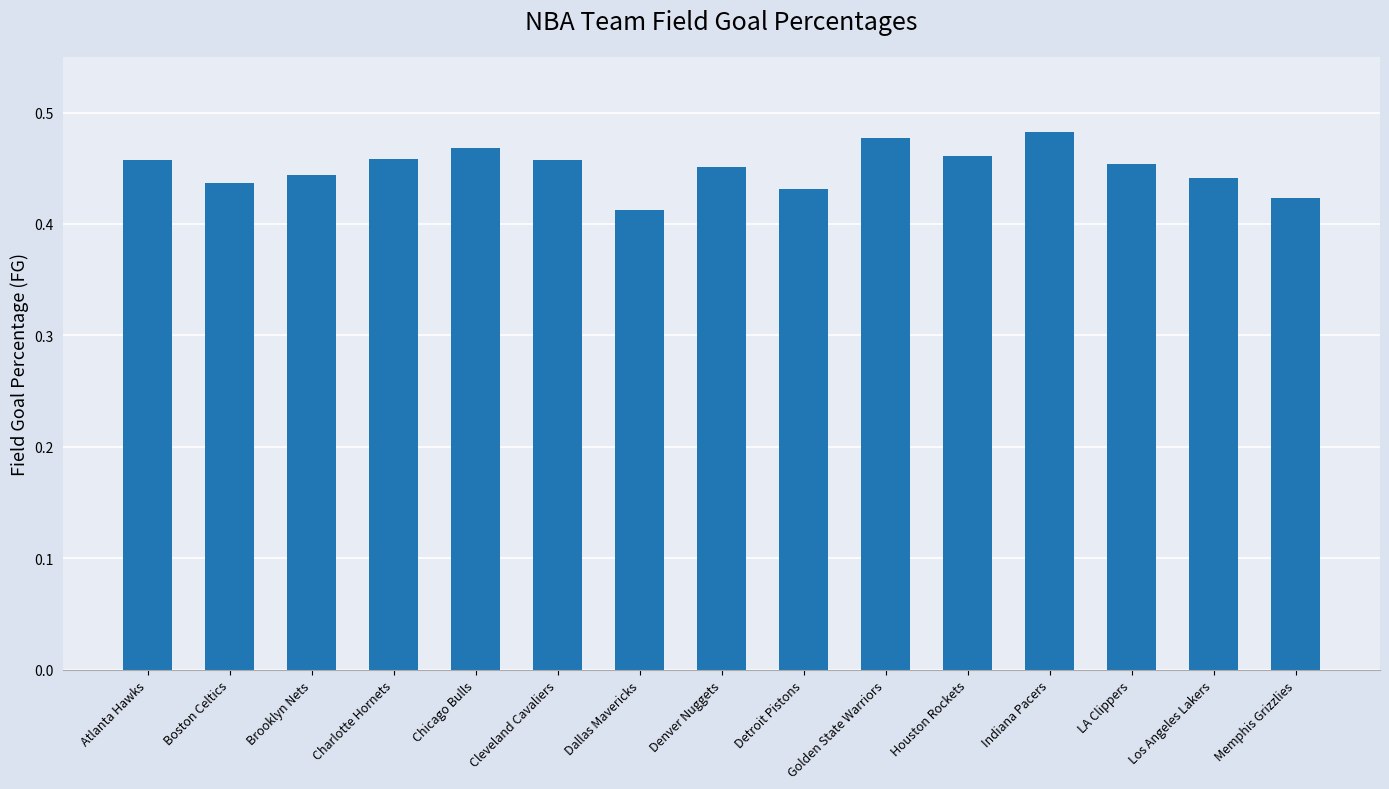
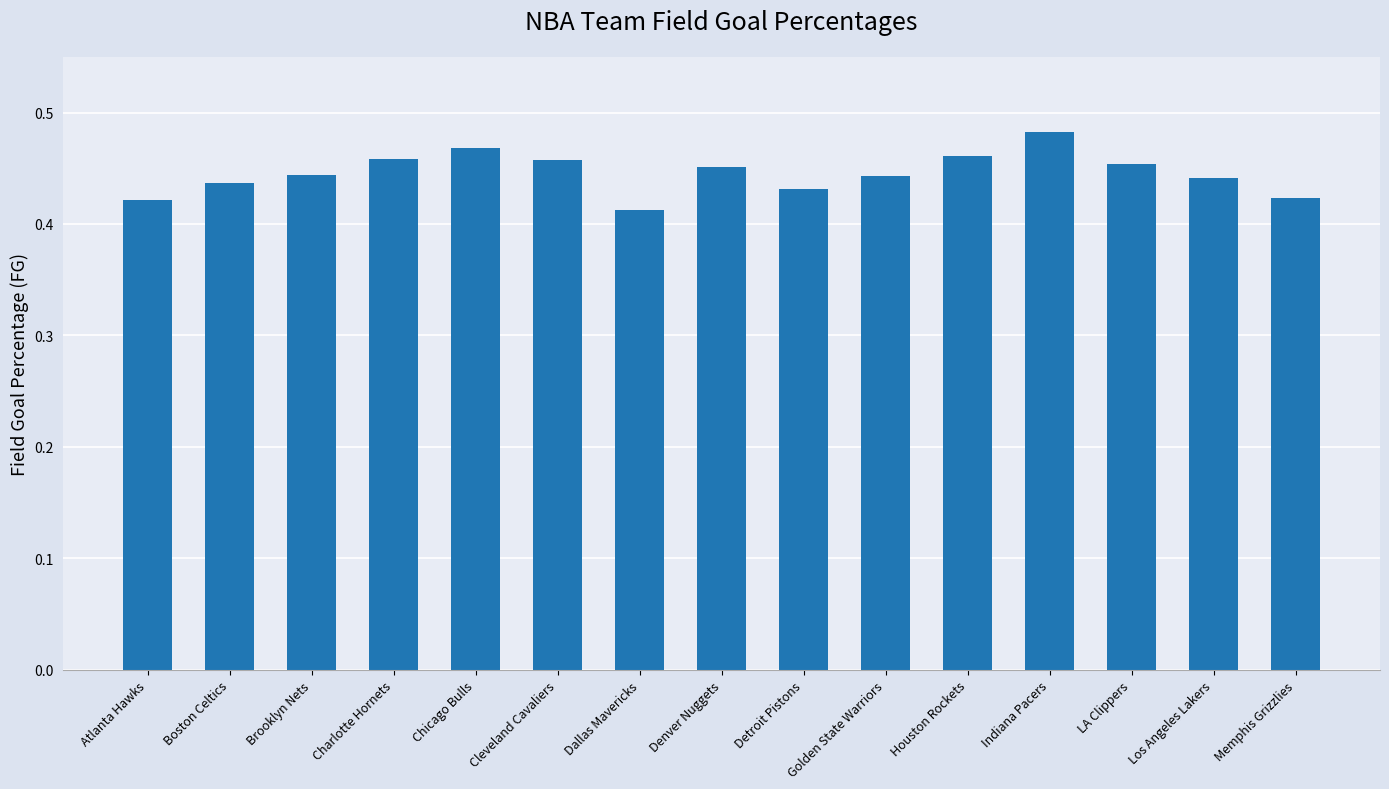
Atlanta Hawks: 0.457 -> 0.422
Golden State Warriors: 0.477 -> 0.443
